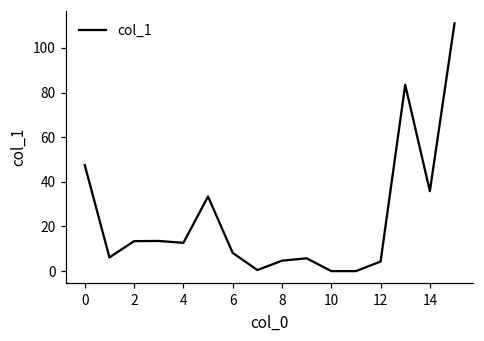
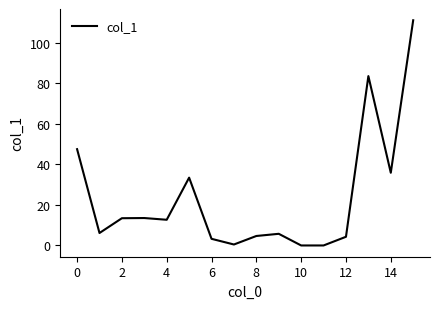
6: 8 -> 3
